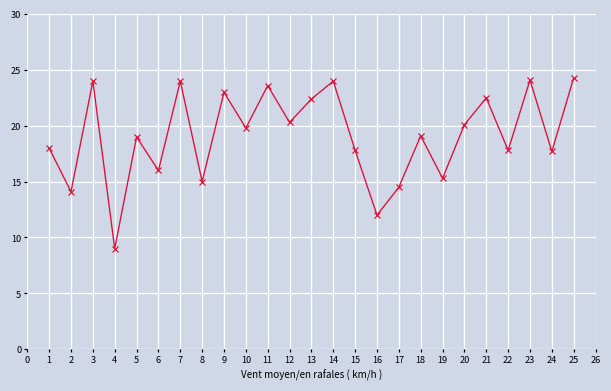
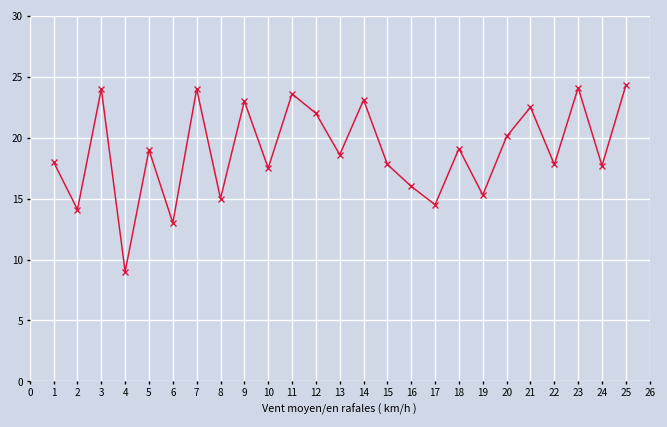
6: 16 -> 13
10: 19.8 -> 17.5
12: 20.3 -> 22.0
13: 22.4 -> 18.6
14: 24.0 -> 23.1
16: 12 -> 16
